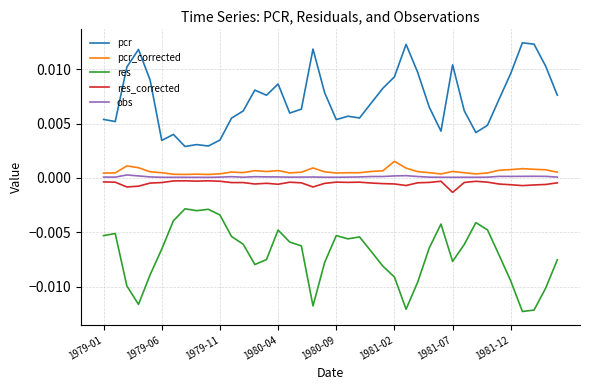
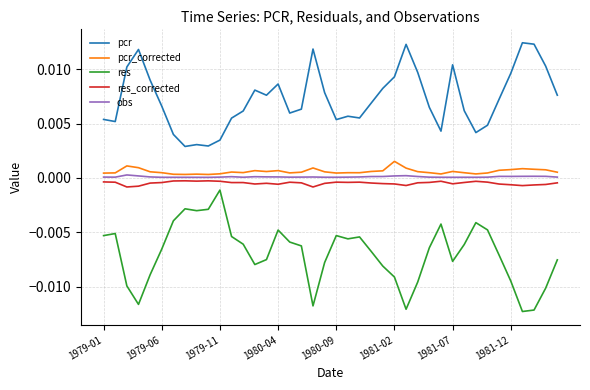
pcr, 1979-06: 0.0034 -> 0.0066
res, 1979-11: -0.0034 -> -0.0011
res_corrected, 1981-07: -0.0013 -> -0.0005
